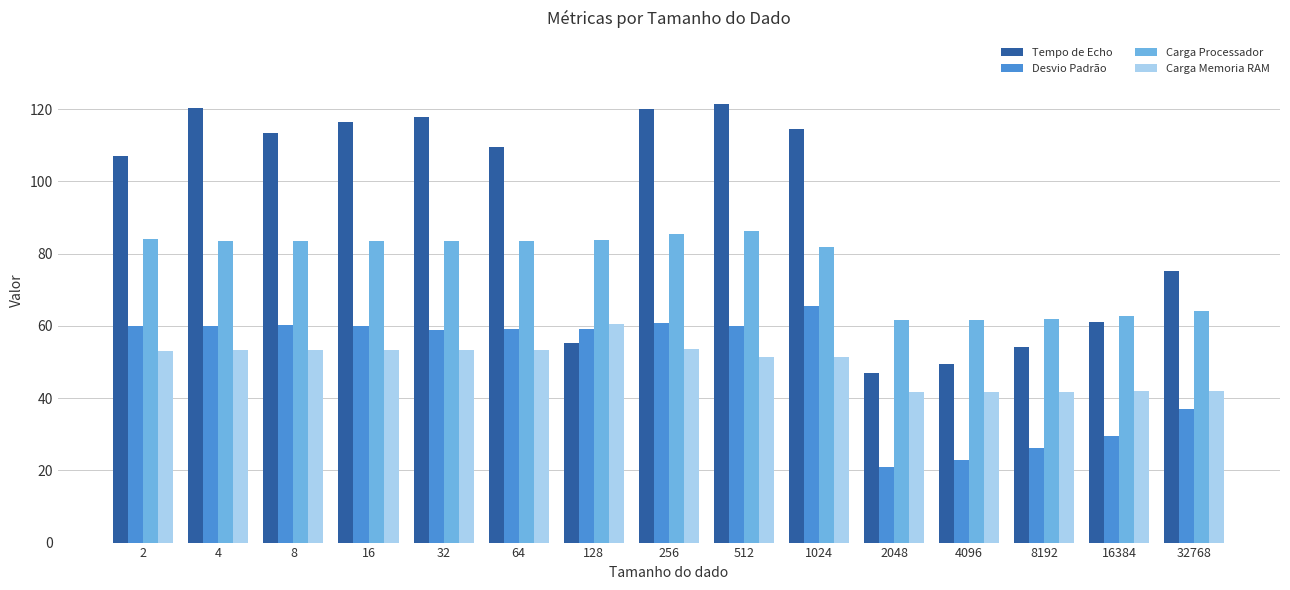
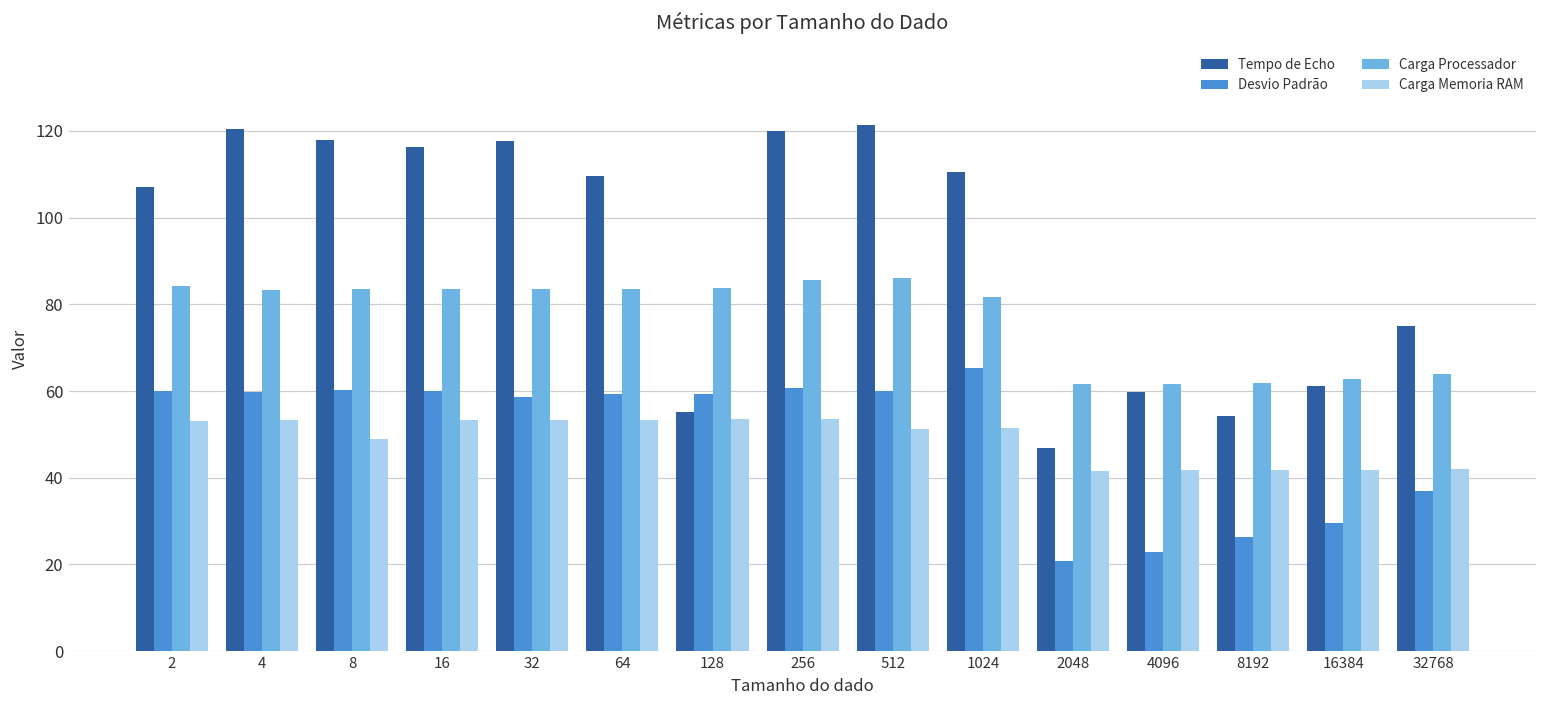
Tempo de Echo, 8: 113 -> 118
Carga Memoria RAM, 8: 53 -> 49
Carga Memoria RAM, 128: 60 -> 53
Tempo de Echo, 1024: 115 -> 111
Tempo de Echo, 4096: 49 -> 60
